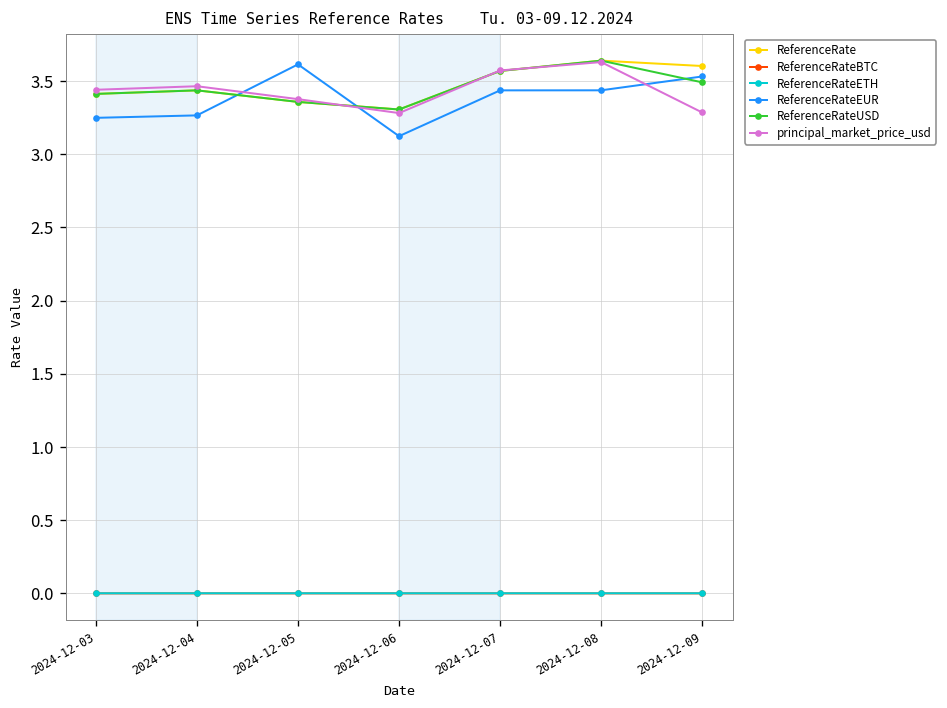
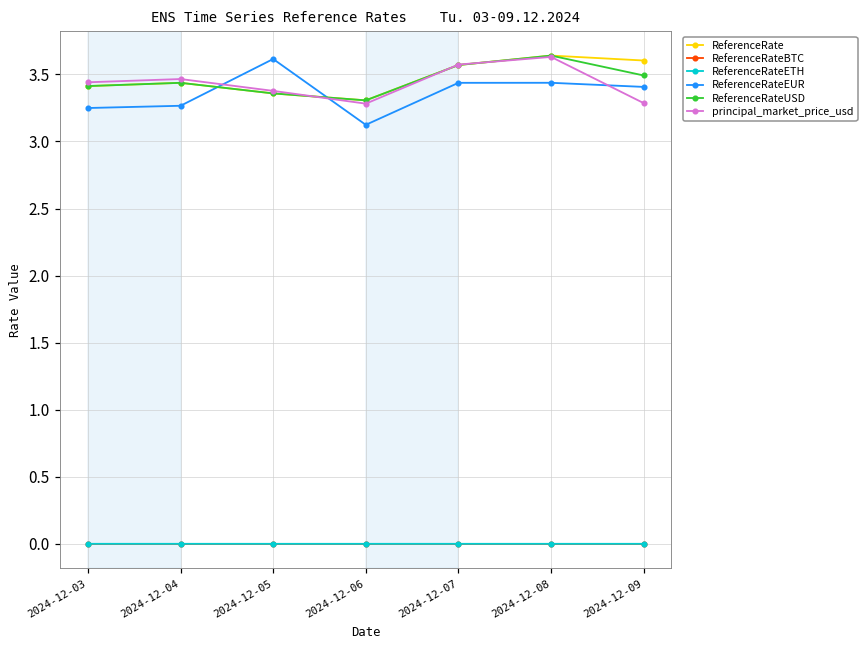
ReferenceRateEUR, 2024-12-09: 3.53 -> 3.41
